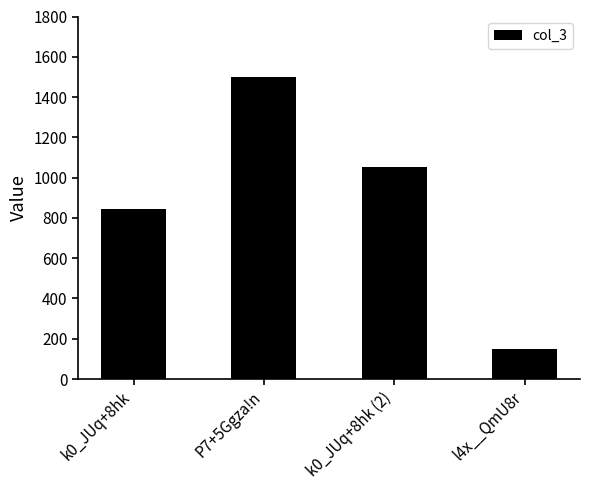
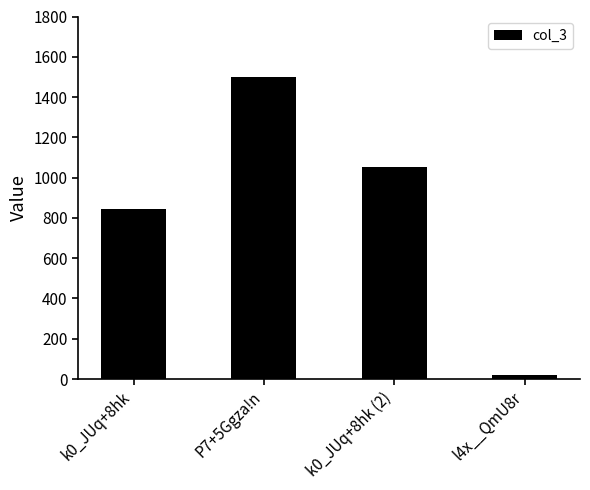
l4x__QmU8r: 150 -> 20
